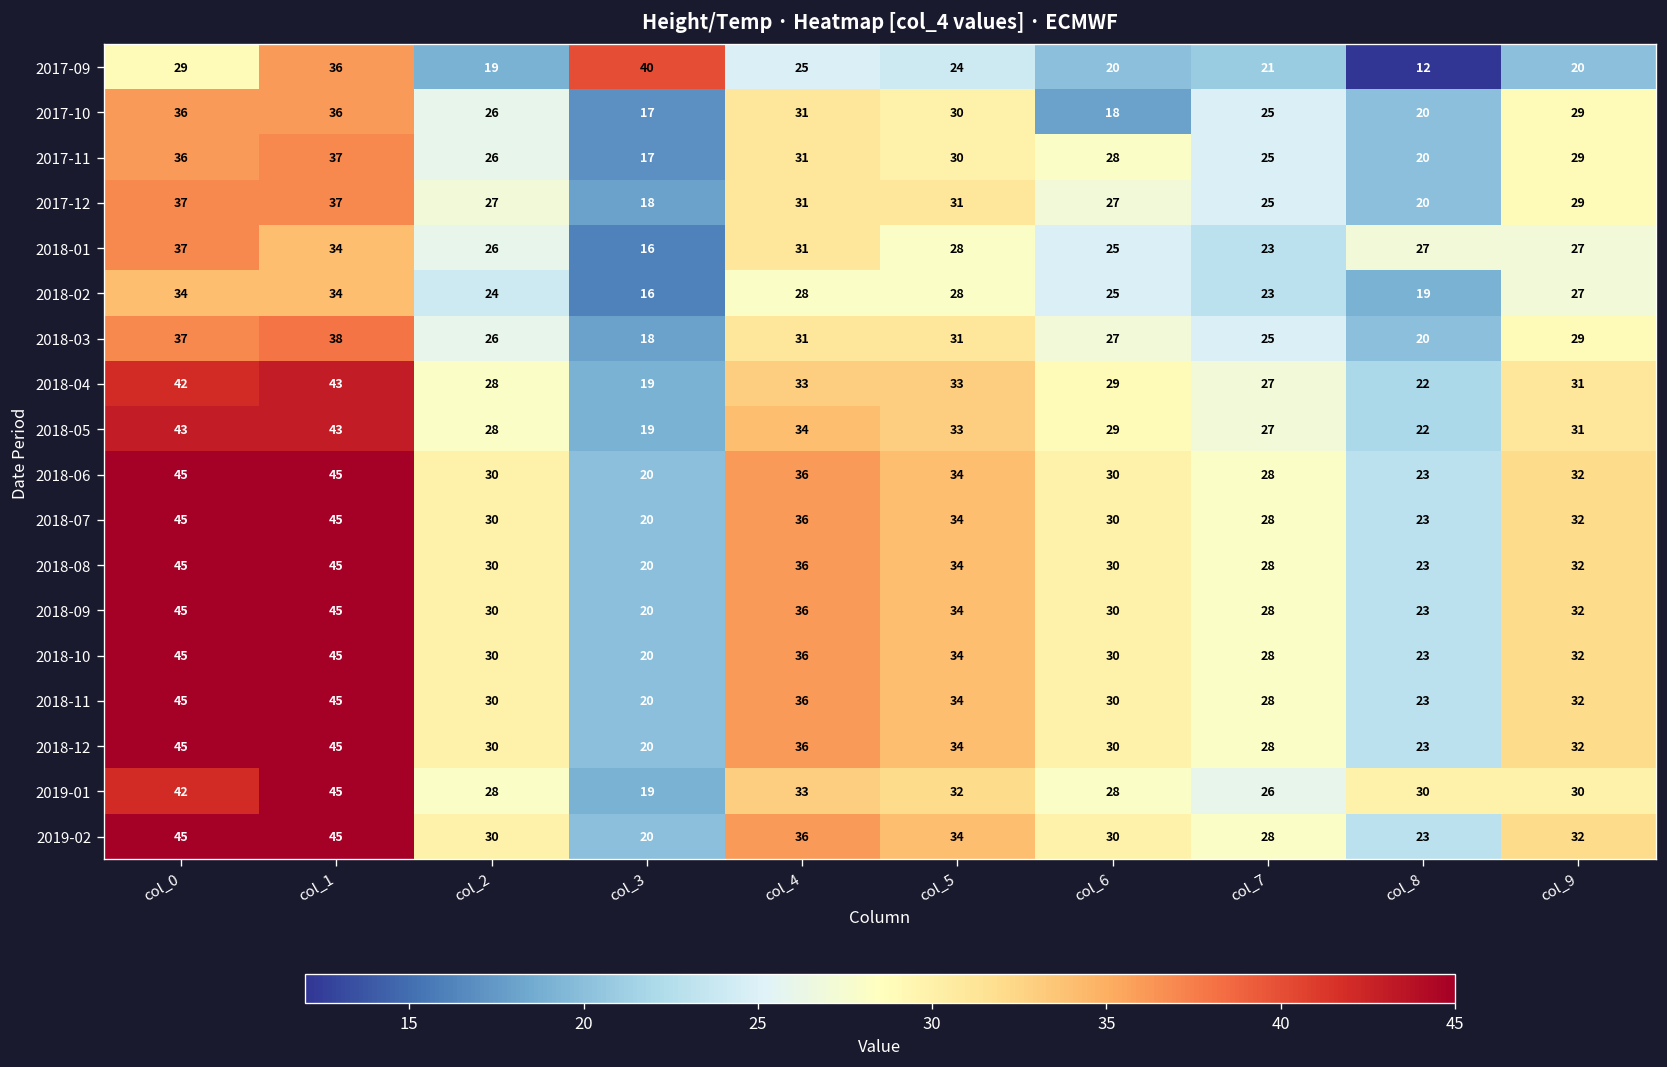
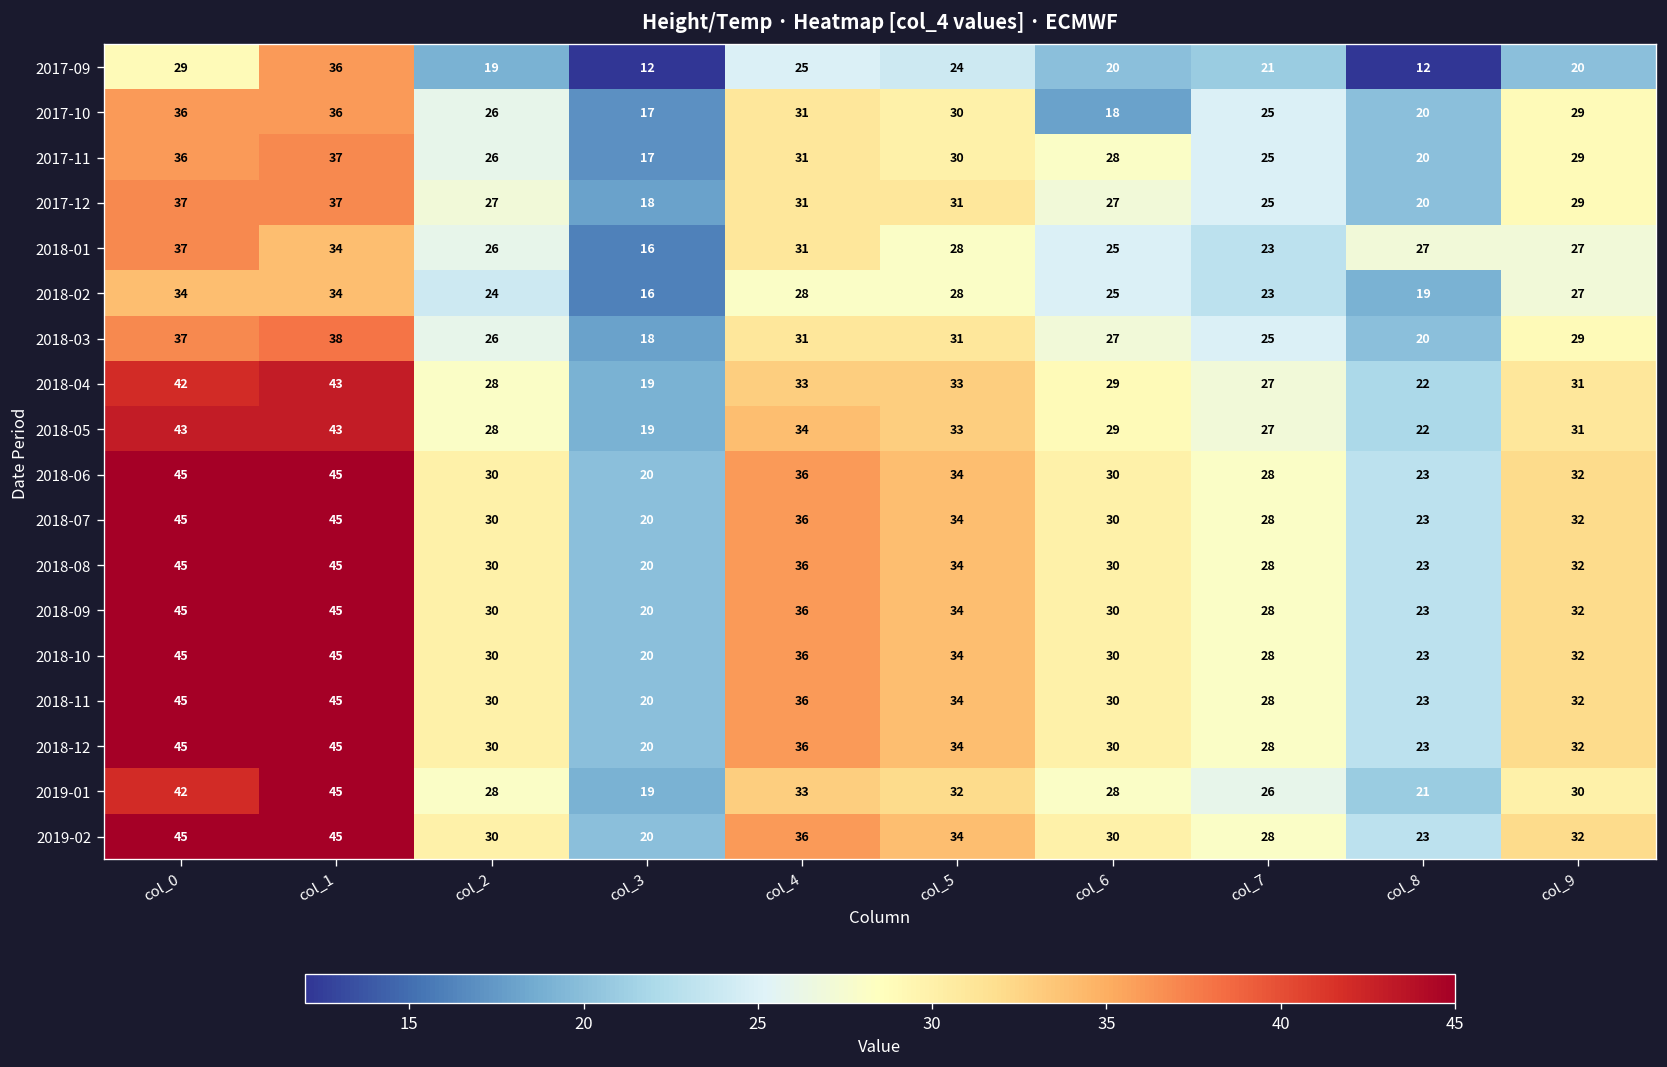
2017-09, col_3: 40 -> 12
2019-01, col_8: 30 -> 21
